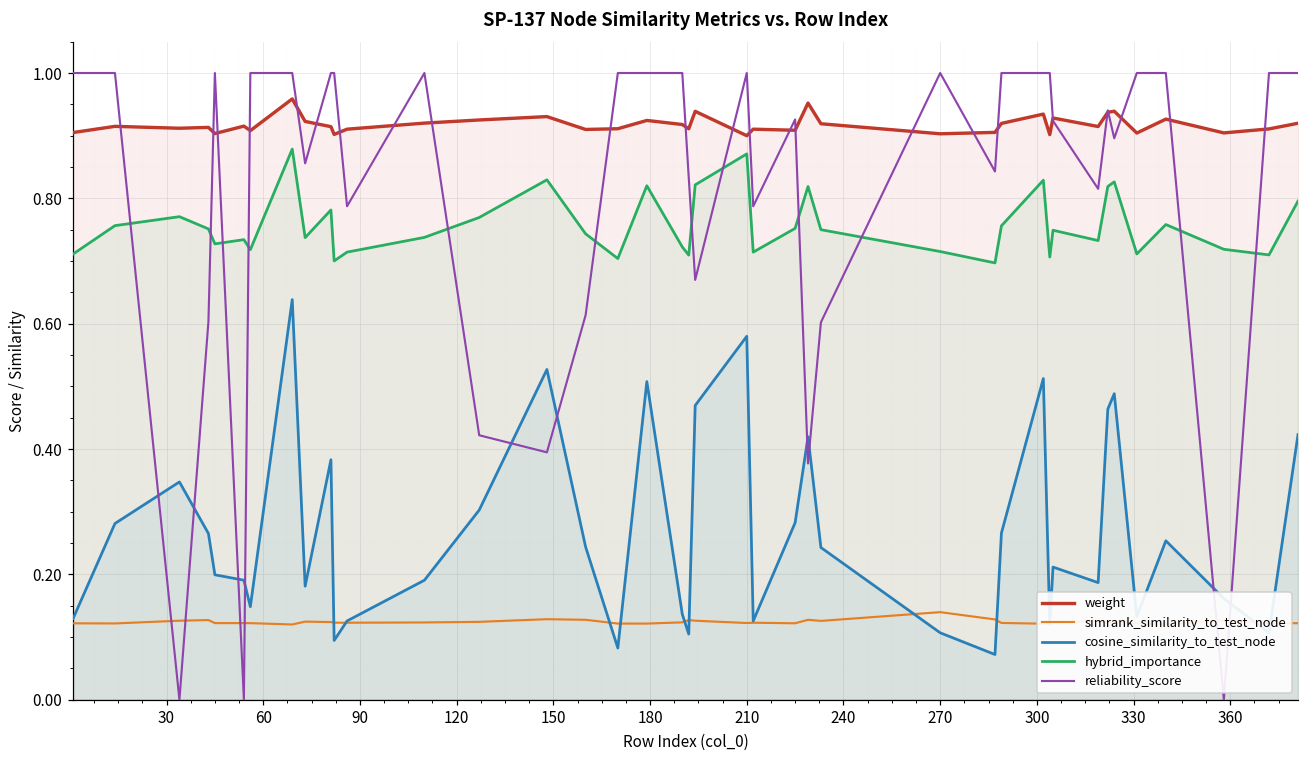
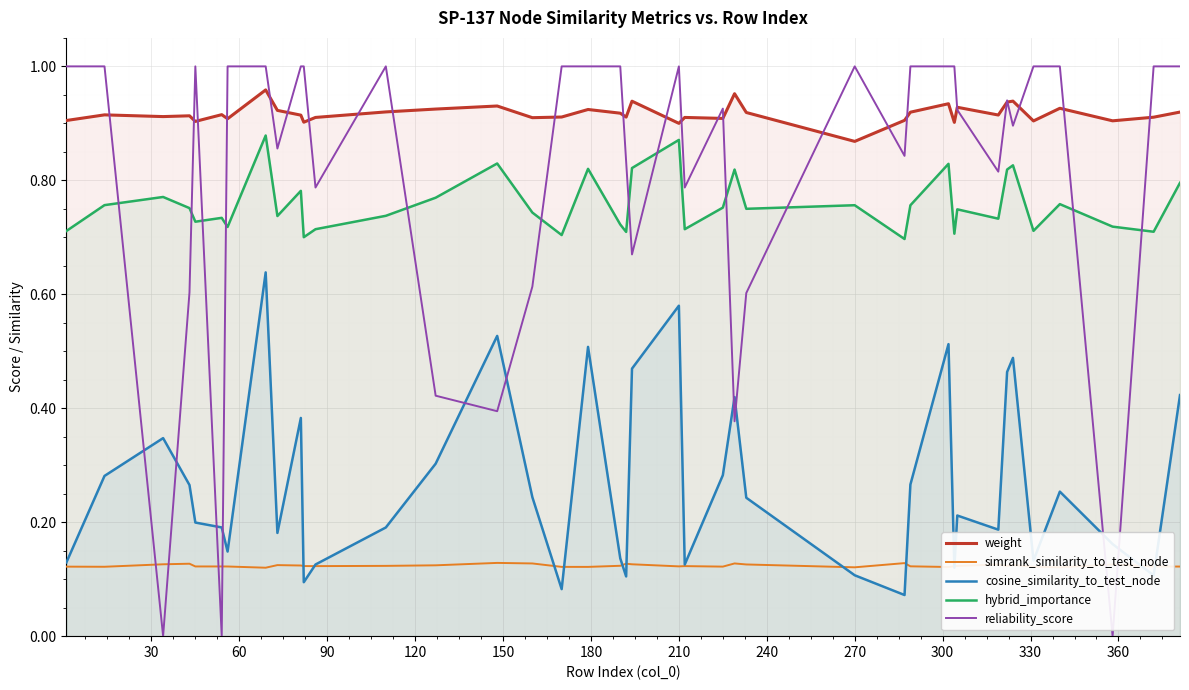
weight, 270: 0.90 -> 0.87
simrank_similarity_to_test_node, 270: 0.14 -> 0.12
hybrid_importance, 270: 0.72 -> 0.76
